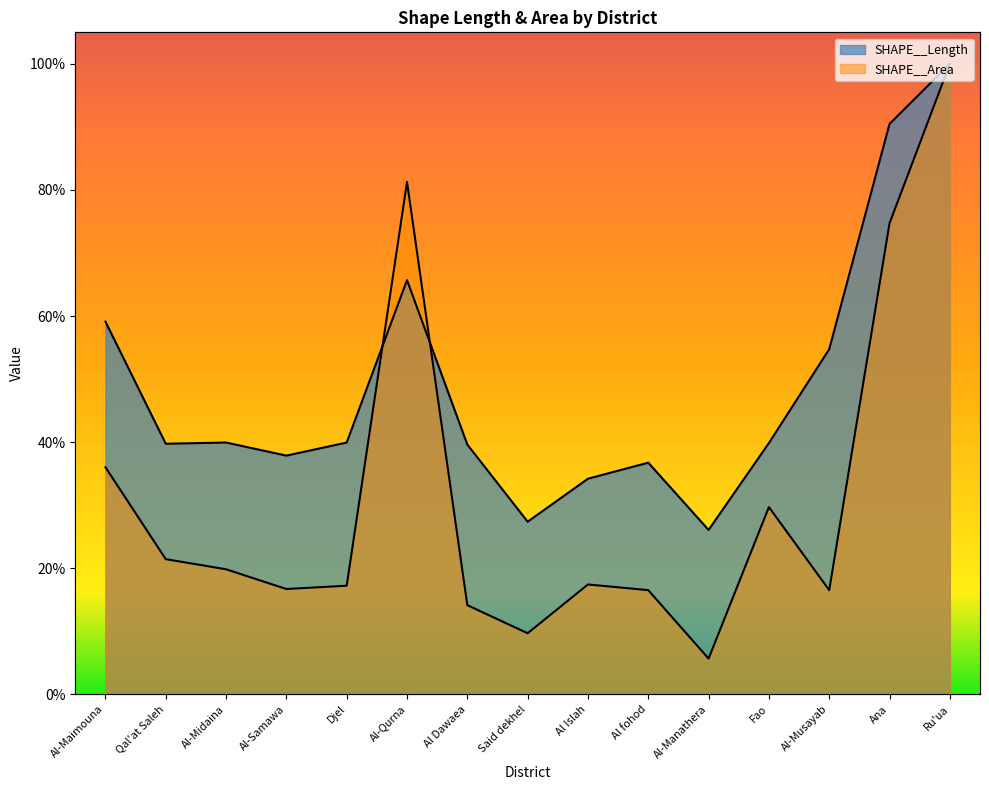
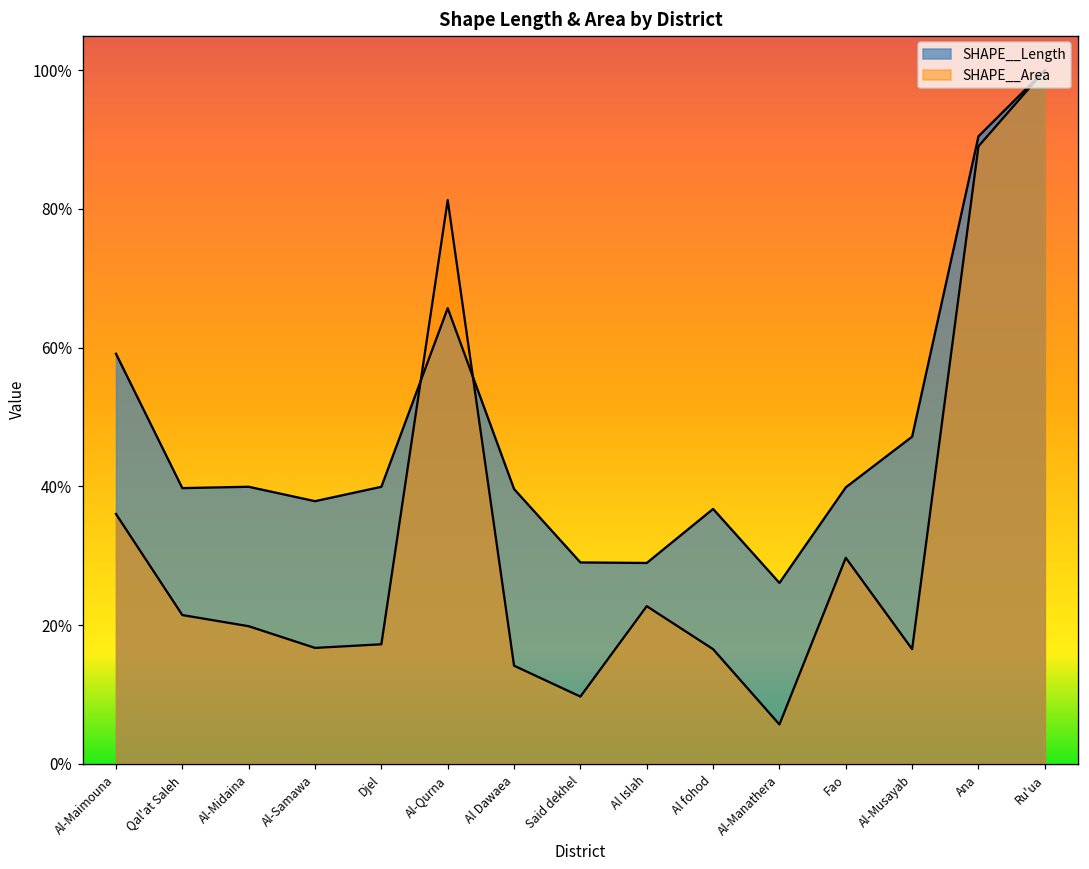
SHAPE__Length, Said dekhel: 27% -> 29%
SHAPE__Length, Al Islah: 34% -> 29%
SHAPE__Area, Al Islah: 17% -> 23%
SHAPE__Length, Al-Musayab: 55% -> 47%
SHAPE__Area, Ana: 75% -> 89%
